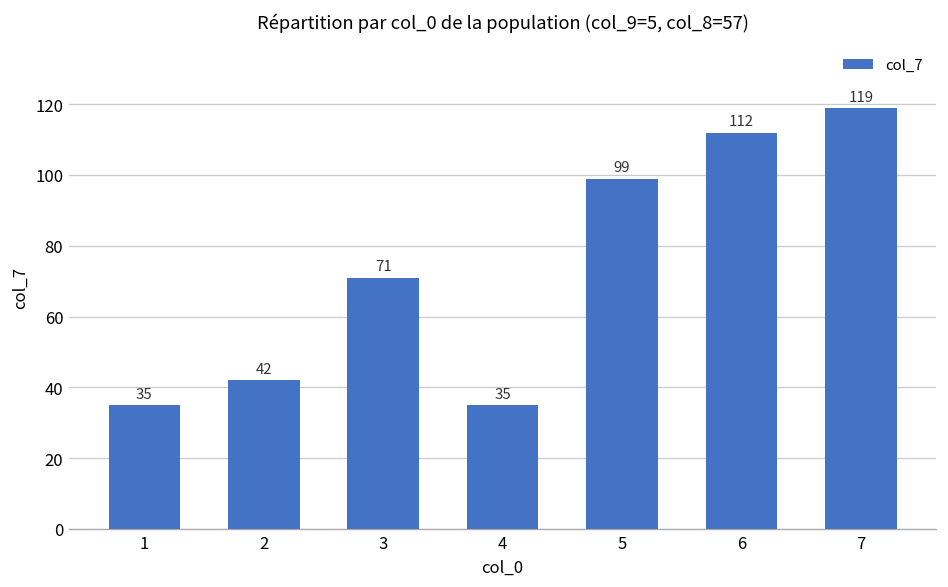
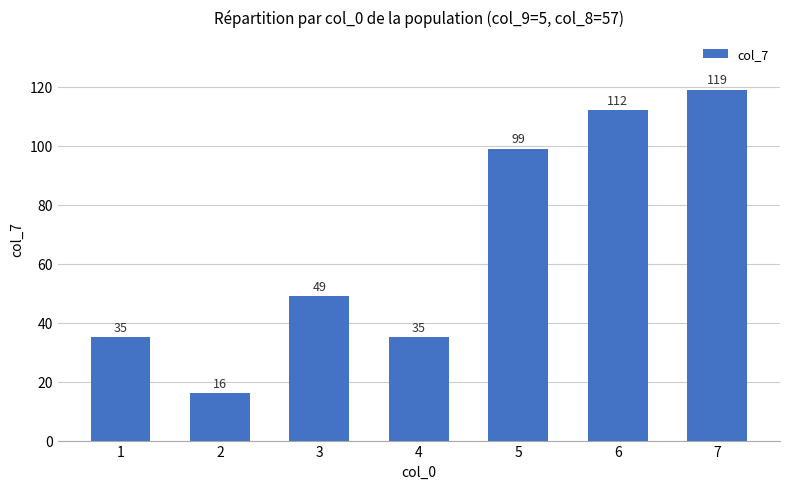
2: 42 -> 16
3: 71 -> 49
